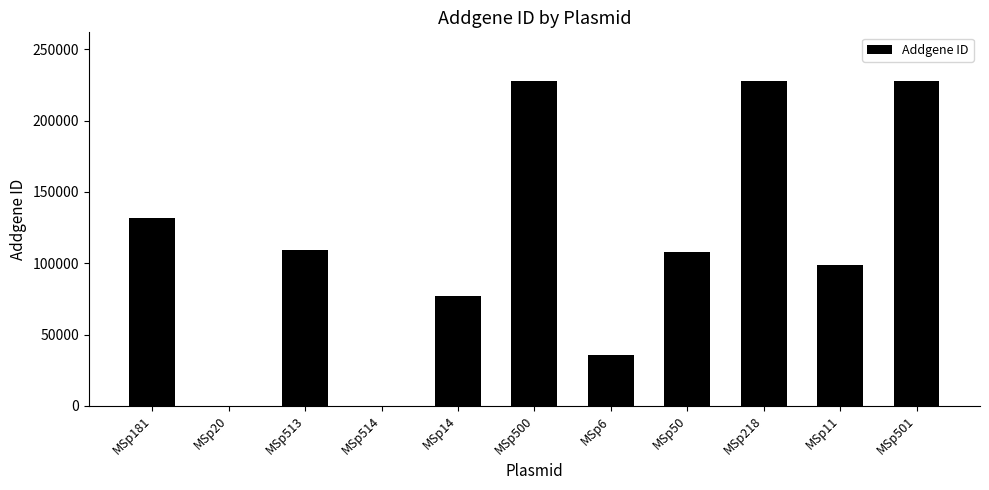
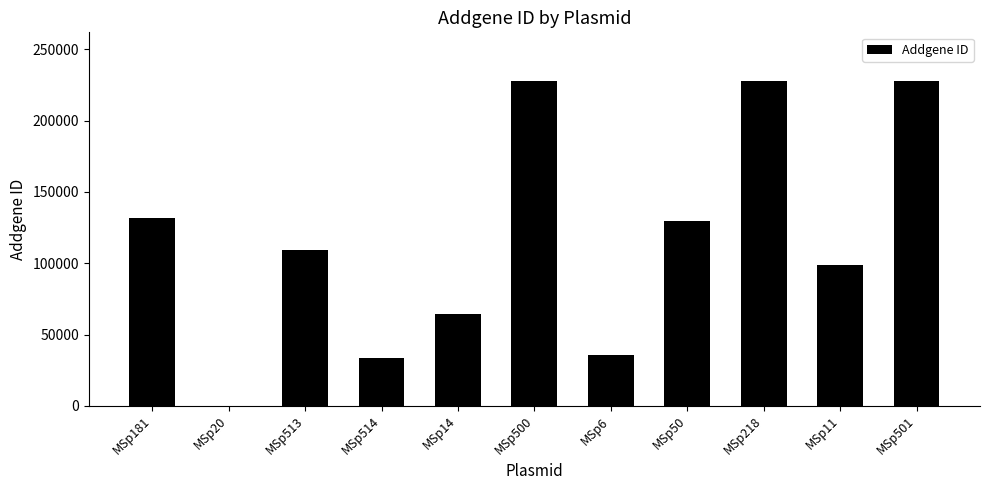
MSp514: 0 -> 33000
MSp14: 77000 -> 64000
MSp50: 108000 -> 129000
